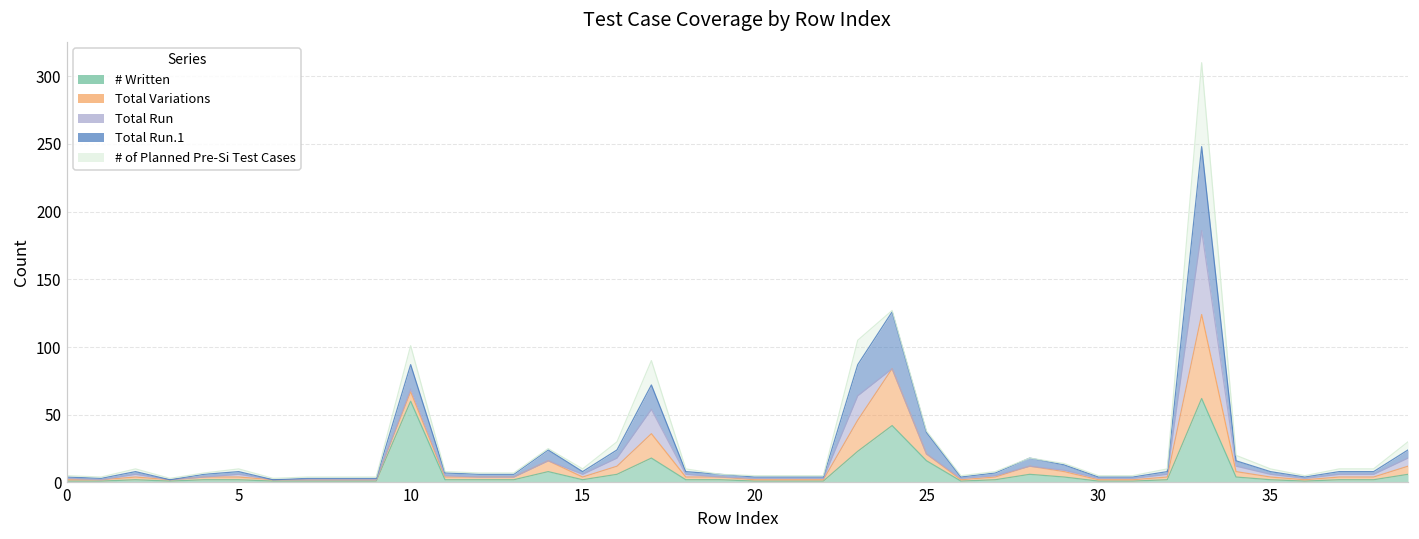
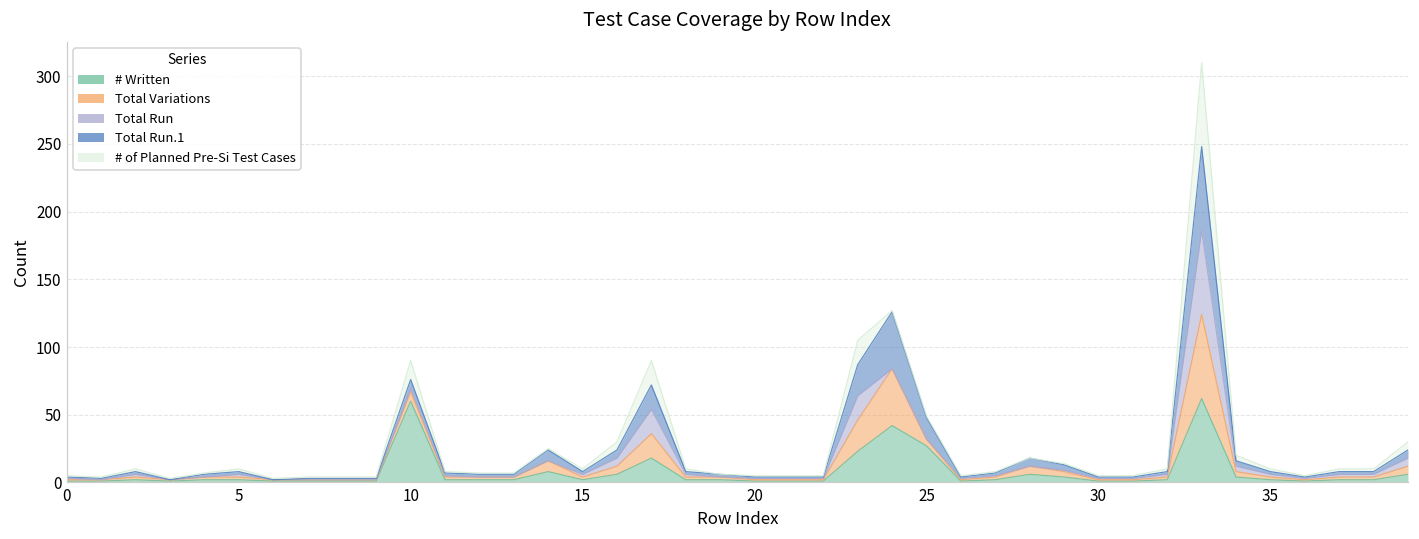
Total Run.1, 10: 18 -> 7
# Written, 25: 16 -> 27
